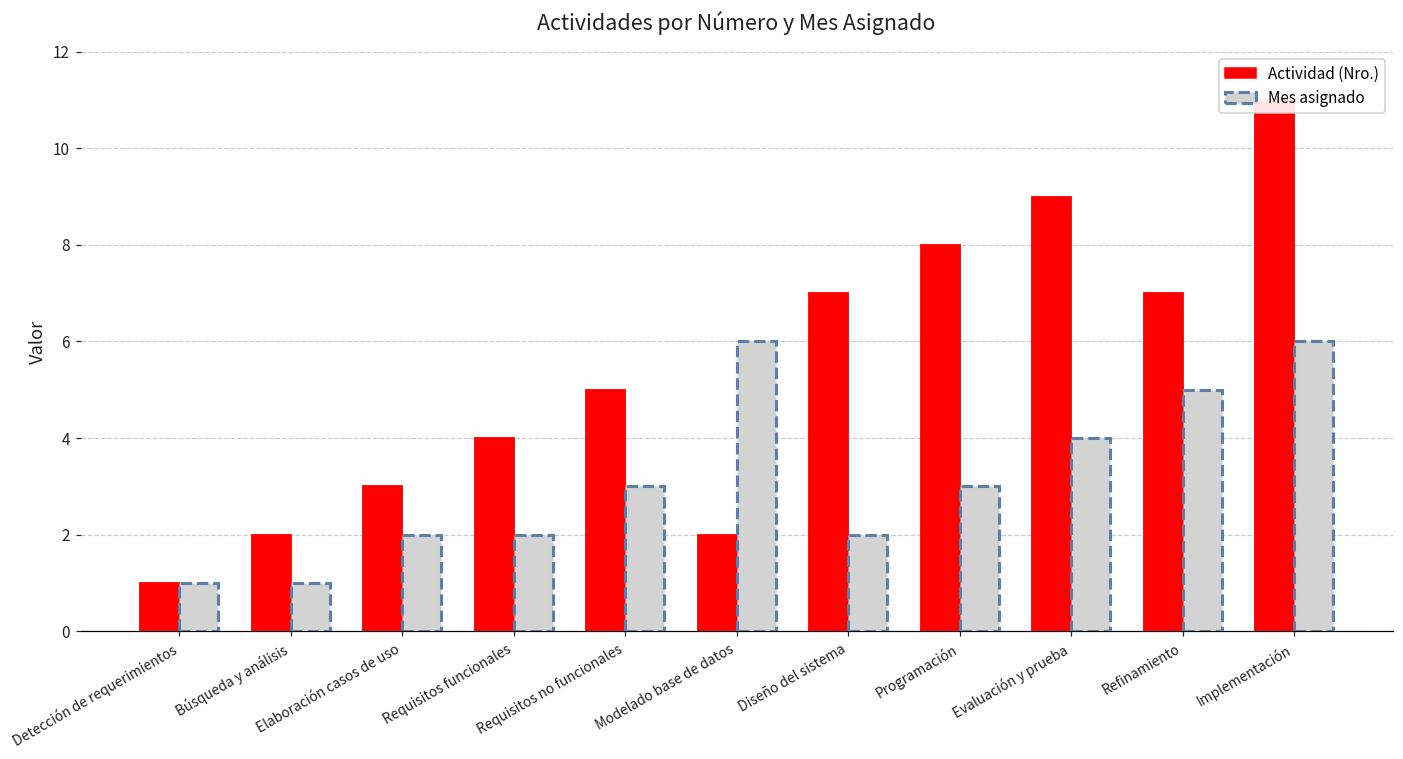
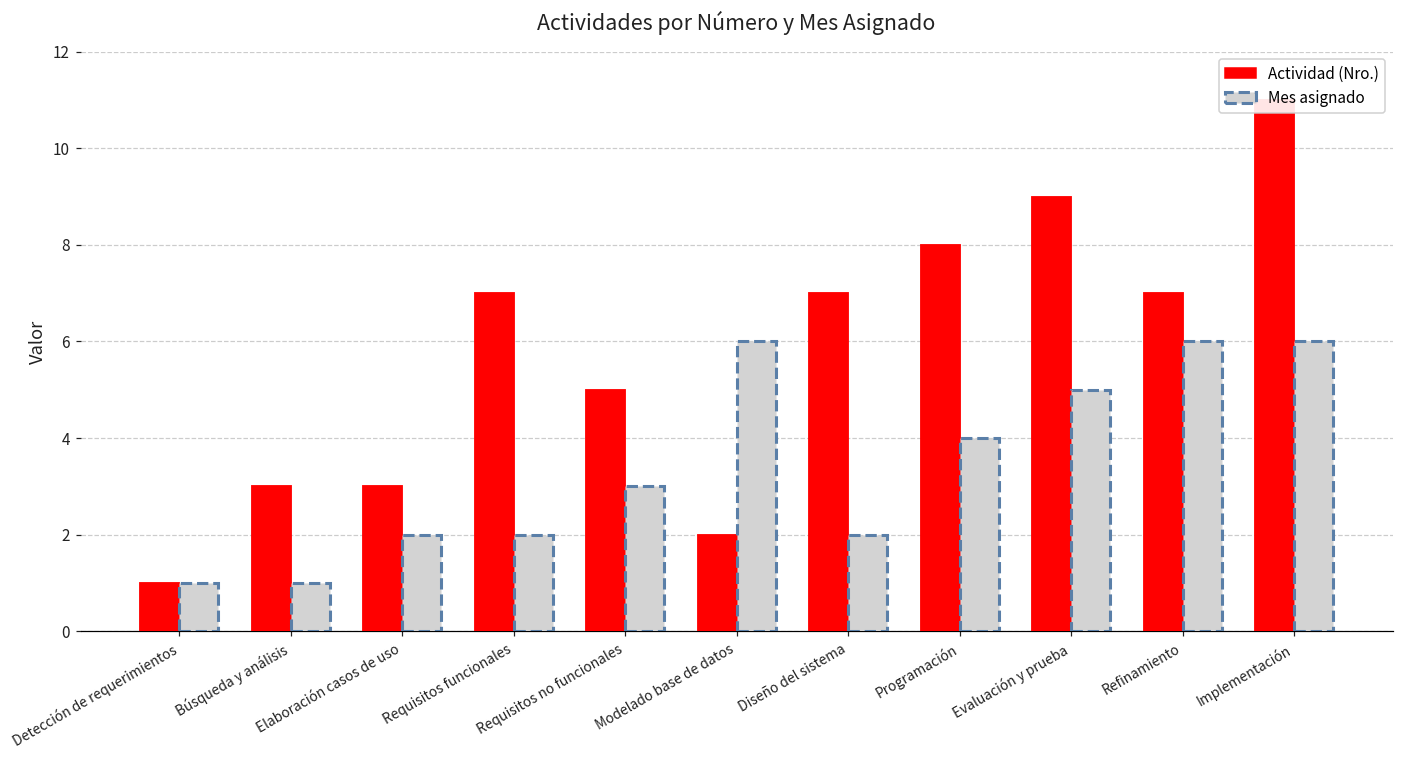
Actividad (Nro.), Búsqueda y análisis: 2 -> 3
Actividad (Nro.), Requisitos funcionales: 4 -> 7
Mes asignado, Programación: 3 -> 4
Mes asignado, Evaluación y prueba: 4 -> 5
Mes asignado, Refinamiento: 5 -> 6
